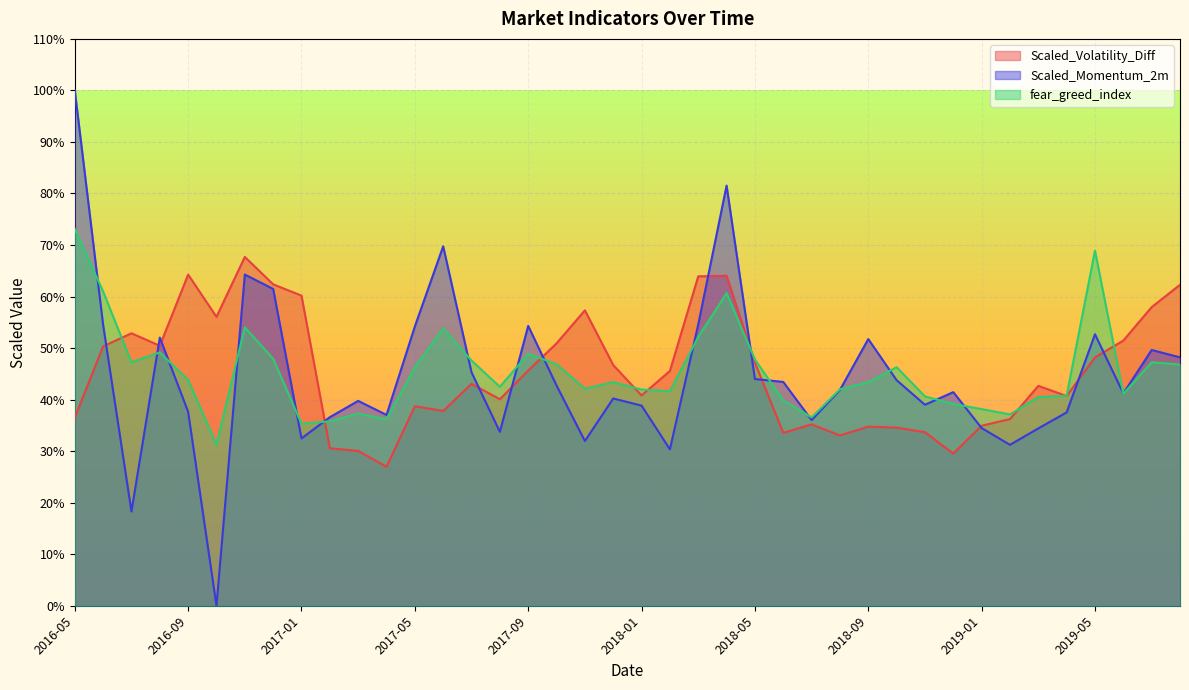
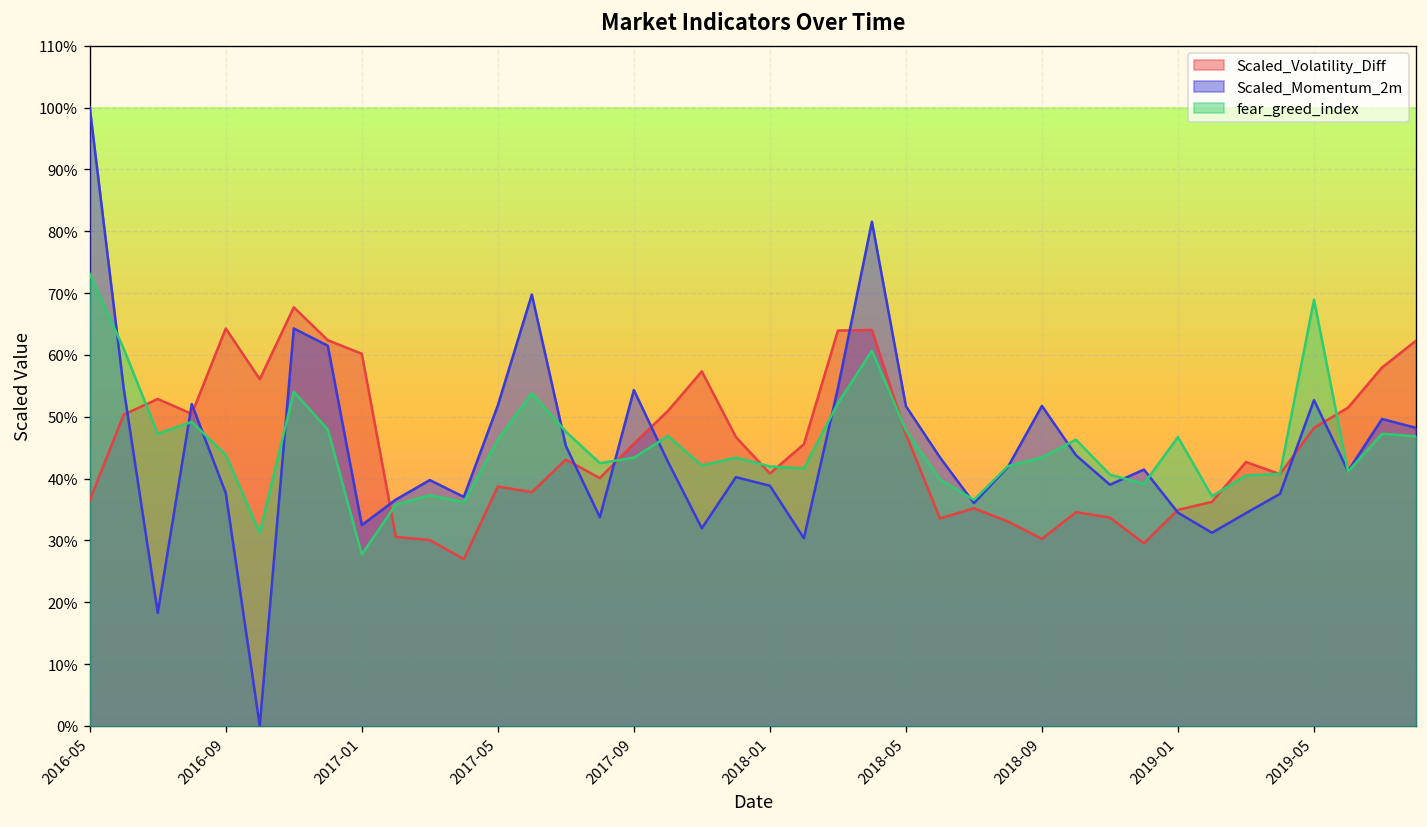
fear_greed_index, 2017-01: 35% -> 28%
Scaled_Momentum_2m, 2017-05: 54% -> 52%
fear_greed_index, 2017-09: 49% -> 43%
Scaled_Momentum_2m, 2018-05: 44% -> 52%
Scaled_Volatility_Diff, 2018-09: 35% -> 30%
fear_greed_index, 2019-01: 38% -> 47%
